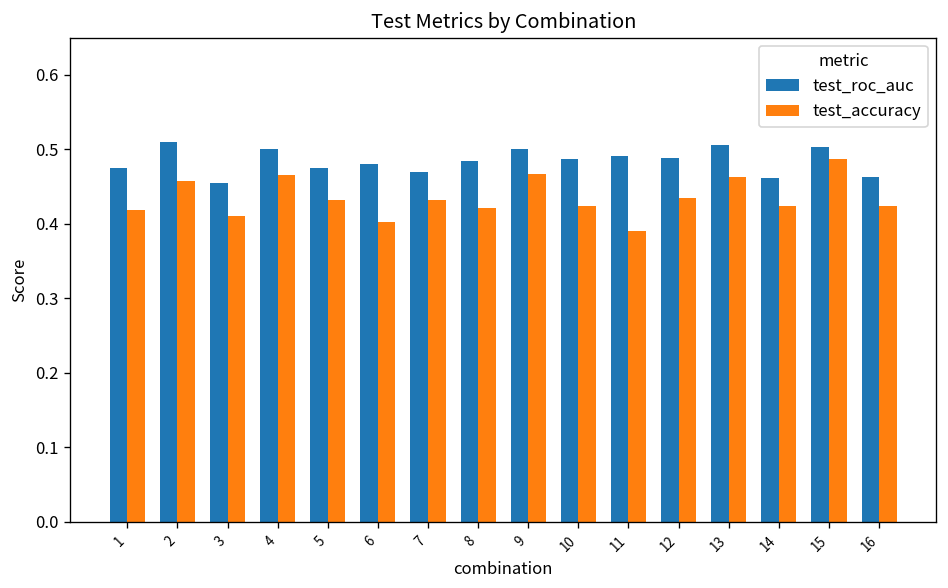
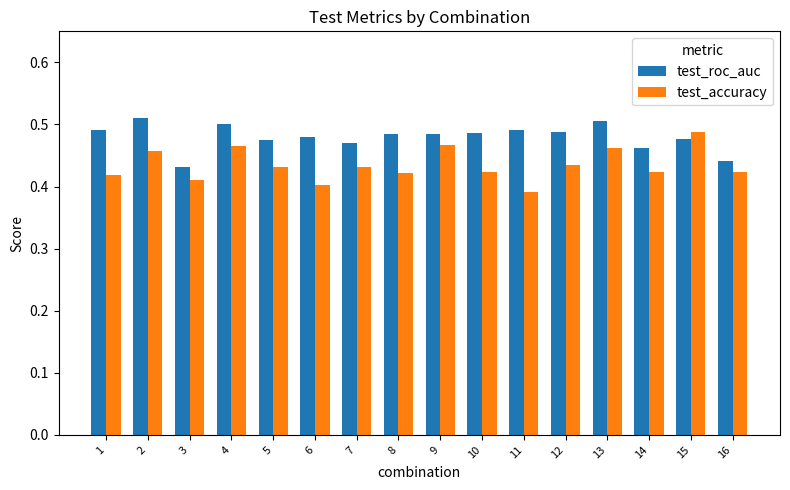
test_roc_auc, 1: 0.48 -> 0.49
test_roc_auc, 3: 0.46 -> 0.43
test_roc_auc, 9: 0.50 -> 0.49
test_roc_auc, 15: 0.50 -> 0.48
test_roc_auc, 16: 0.46 -> 0.44
